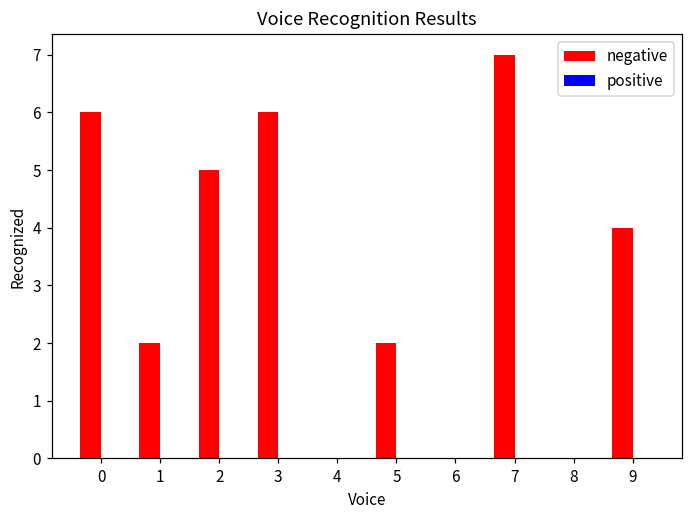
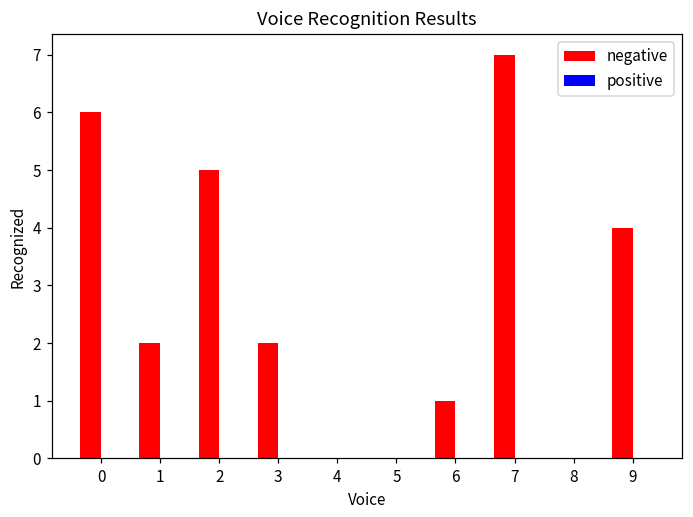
negative, 3: 6 -> 2
negative, 5: 2 -> 0
negative, 6: 0 -> 1
